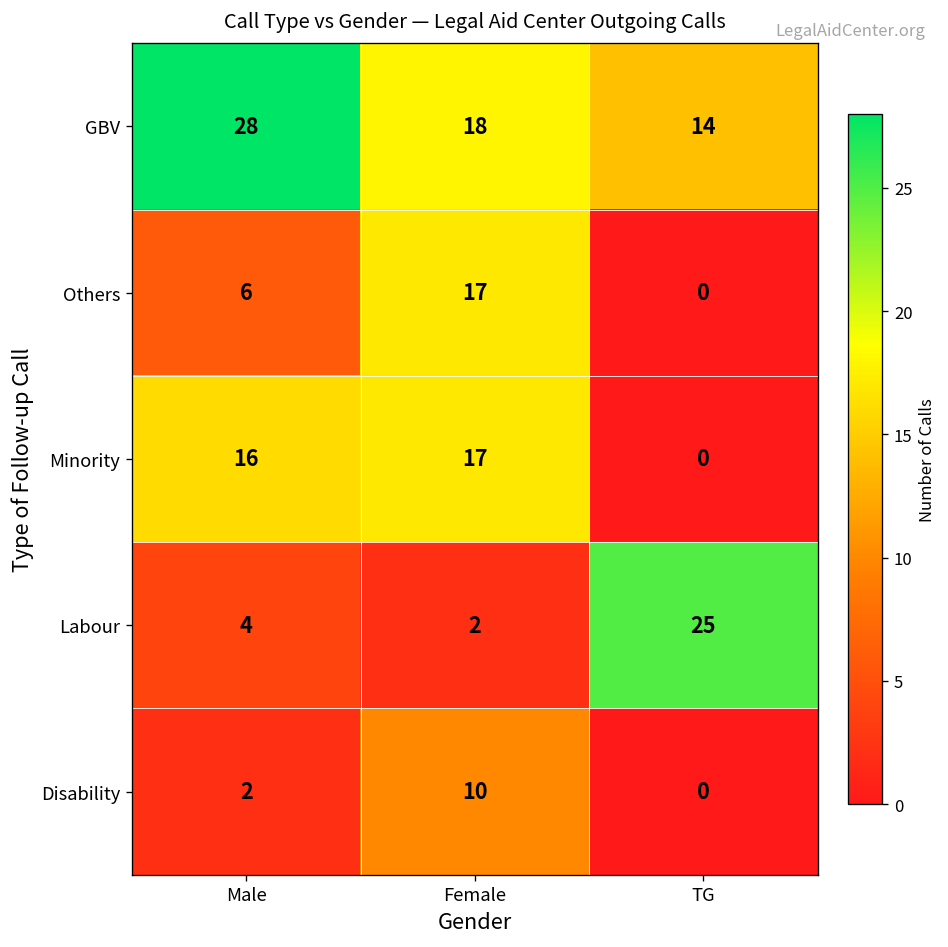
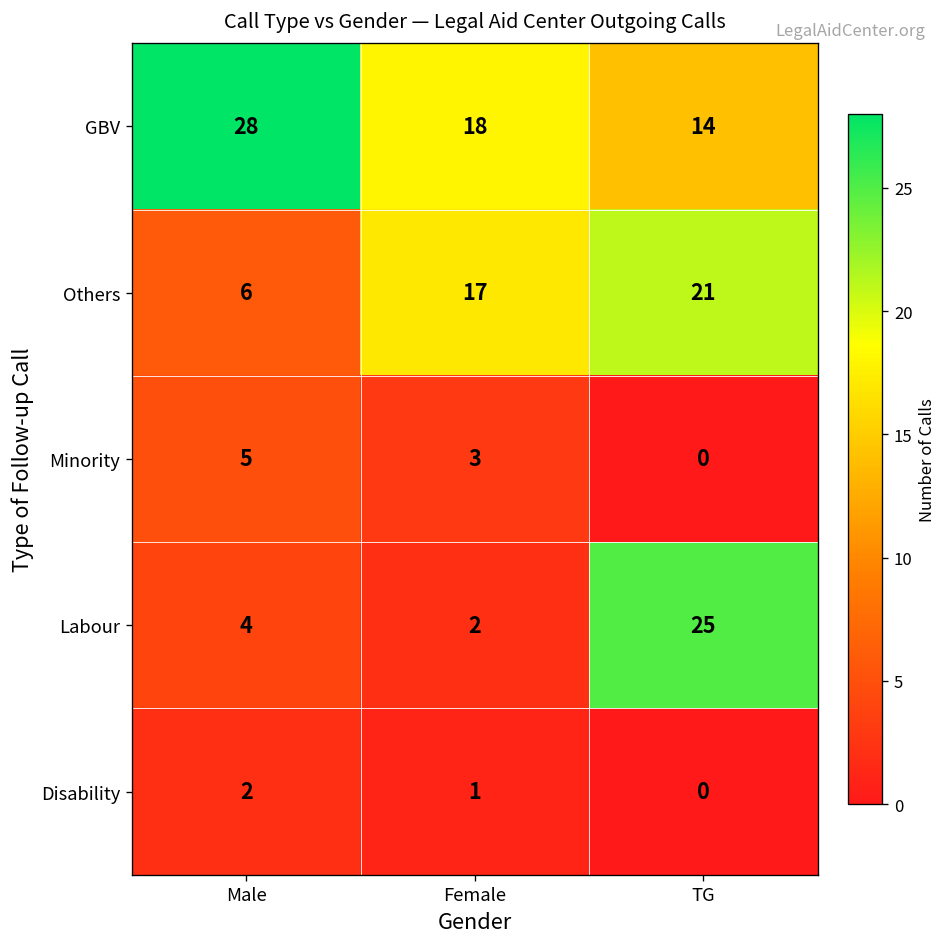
Others, TG: 0 -> 21
Minority, Male: 16 -> 5
Minority, Female: 17 -> 3
Disability, Female: 10 -> 1
